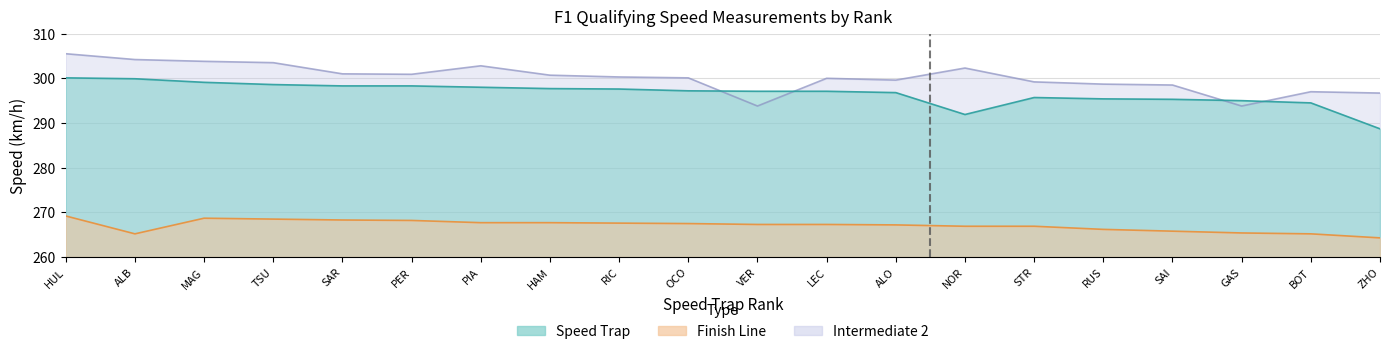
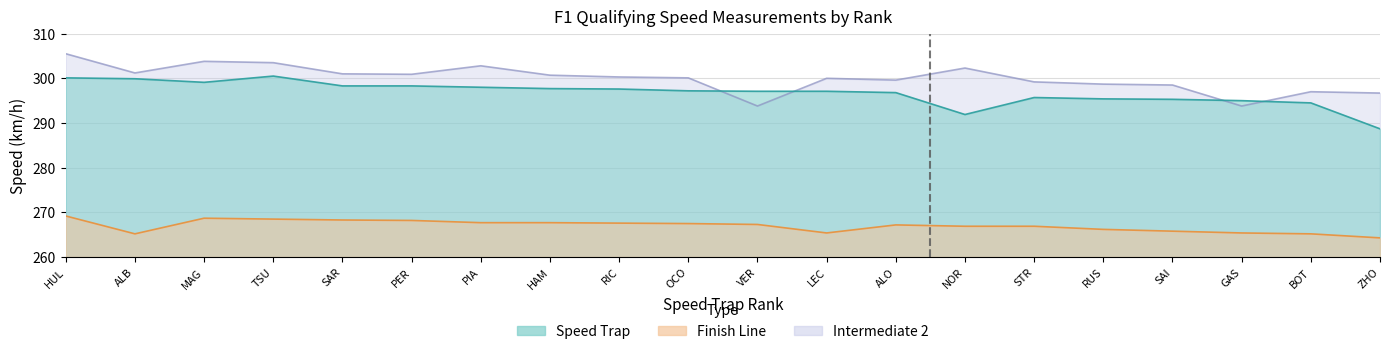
Intermediate 2, ALB: 304 -> 301
Speed Trap, TSU: 299 -> 301
Finish Line, LEC: 267 -> 265
